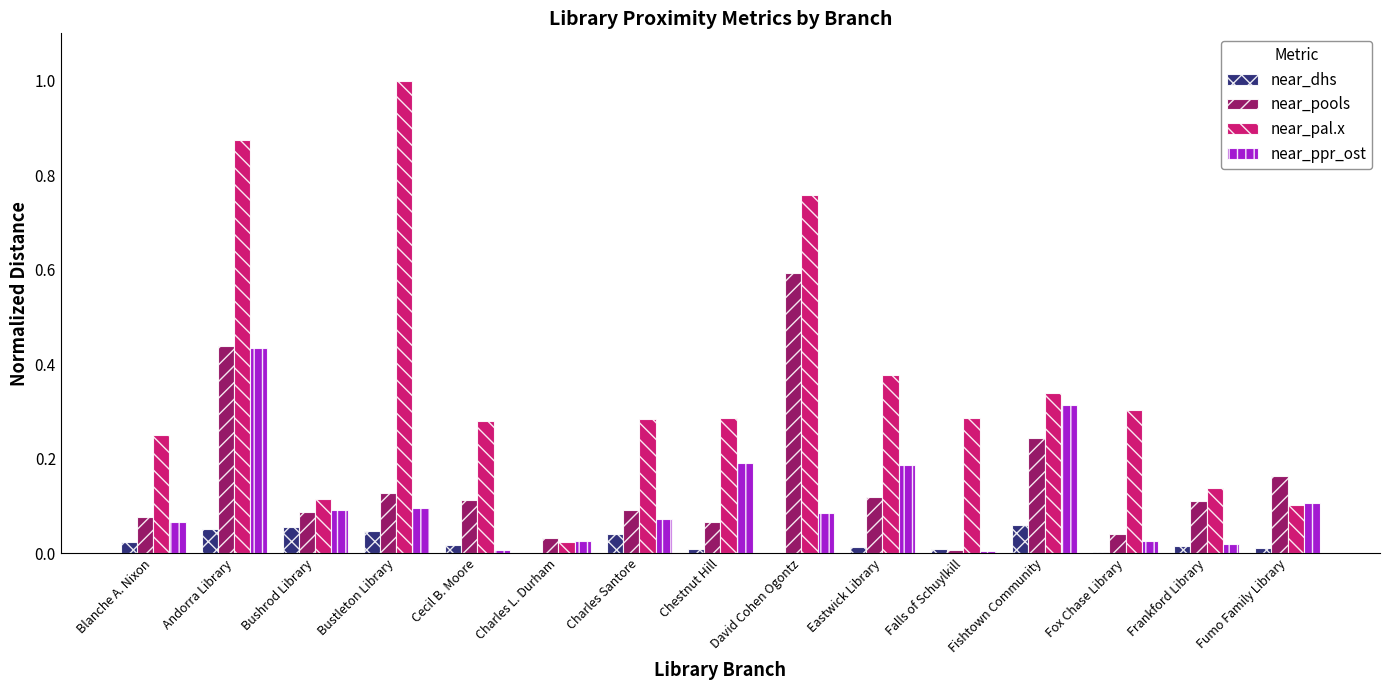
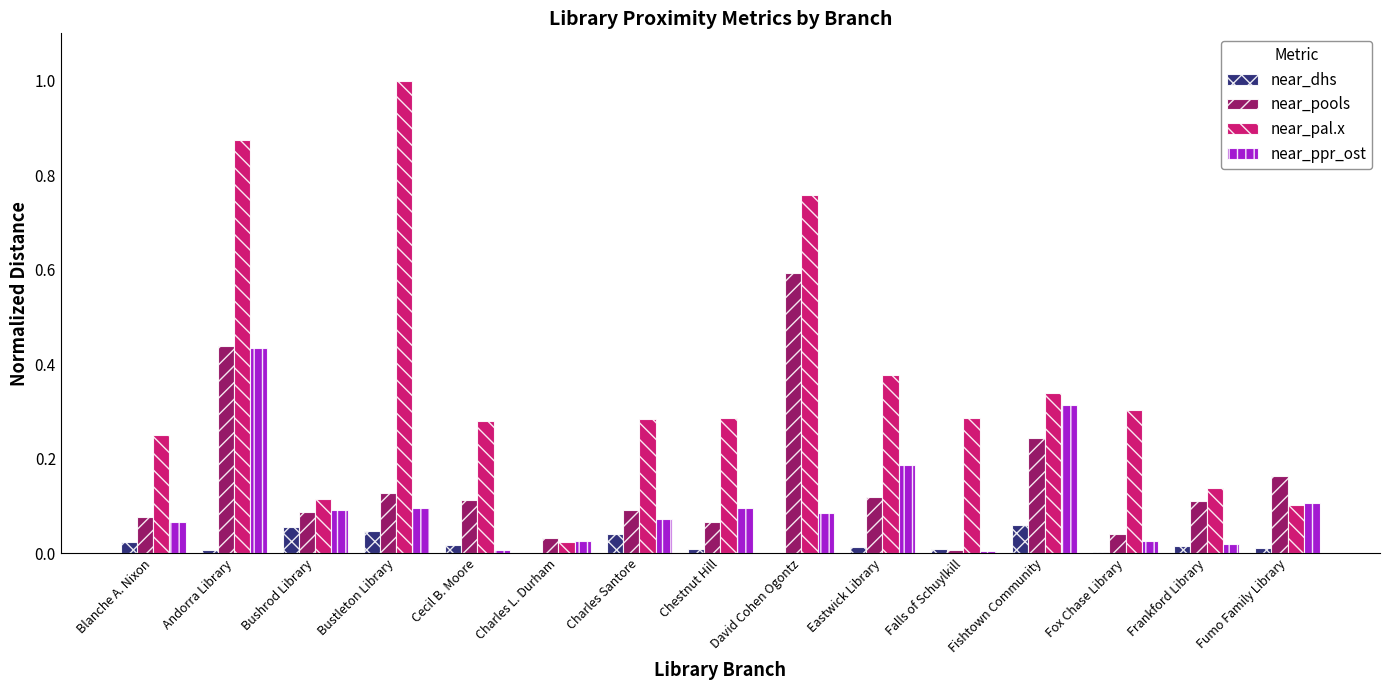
near_dhs, Andorra Library: 0.05 -> 0.01
near_ppr_ost, Chestnut Hill: 0.19 -> 0.10
